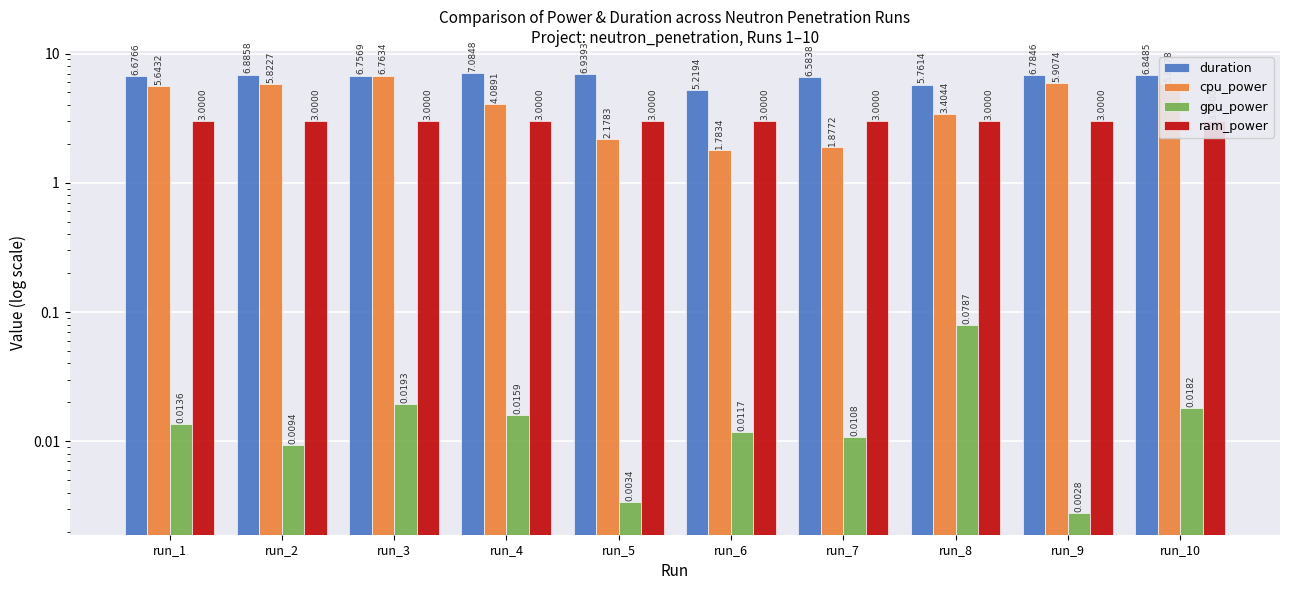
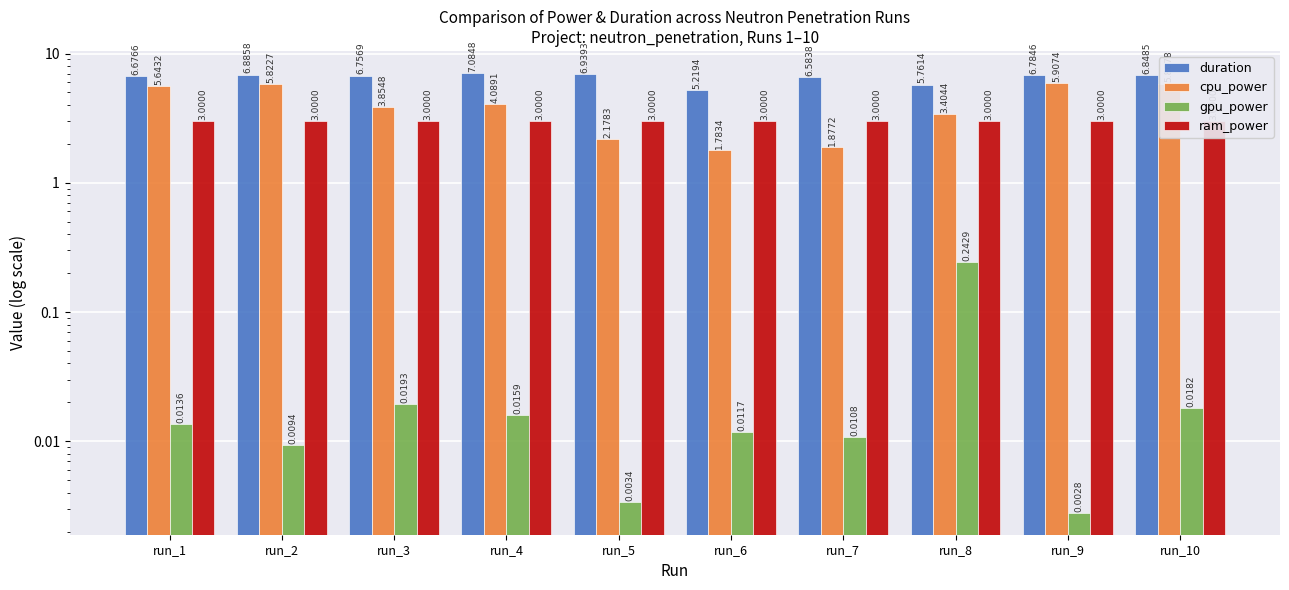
cpu_power, run_3: 6.7634 -> 3.8548
gpu_power, run_8: 0.0787 -> 0.2429
